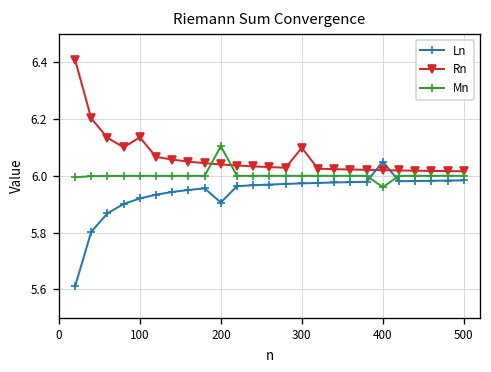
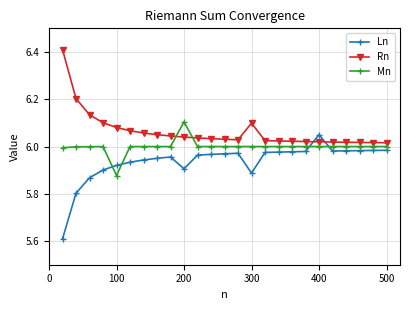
Rn, 100: 6.14 -> 6.08
Mn, 100: 6.00 -> 5.88
Ln, 300: 5.97 -> 5.89
Mn, 400: 5.96 -> 6.00
